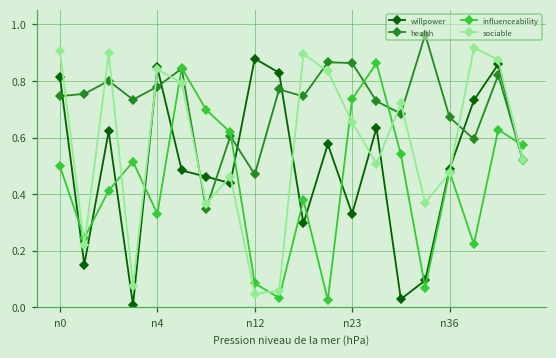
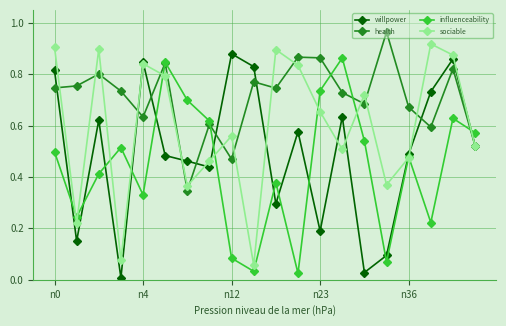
health, n4: 0.78 -> 0.63
sociable, n12: 0.05 -> 0.56
willpower, n23: 0.33 -> 0.19
